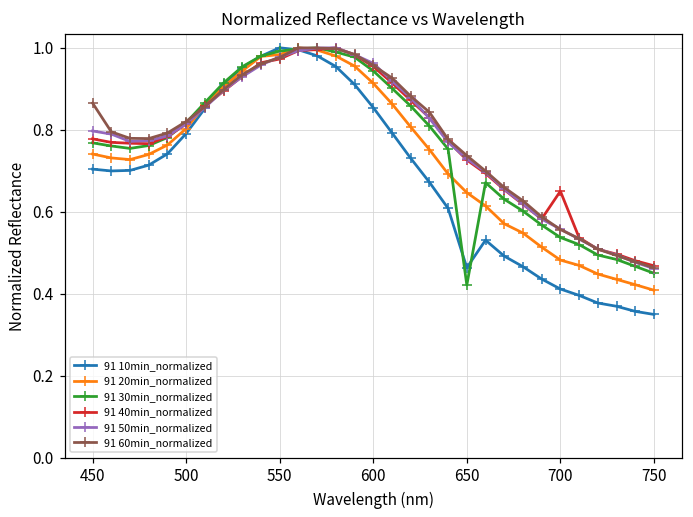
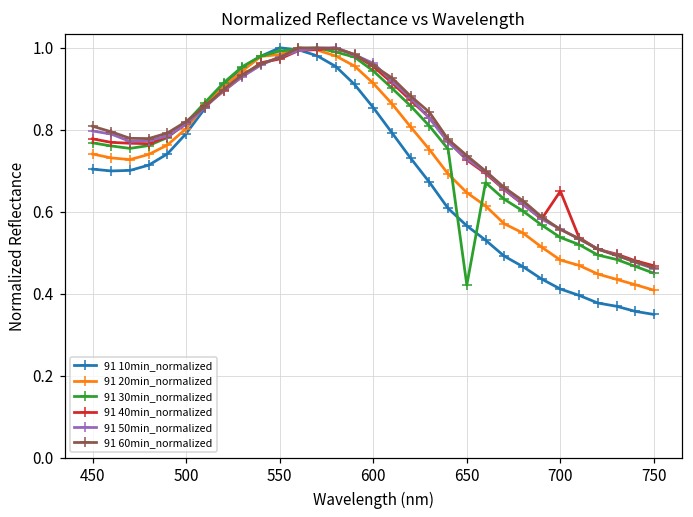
91 60min_normalized, 450: 0.87 -> 0.81
91 10min_normalized, 650: 0.46 -> 0.57
